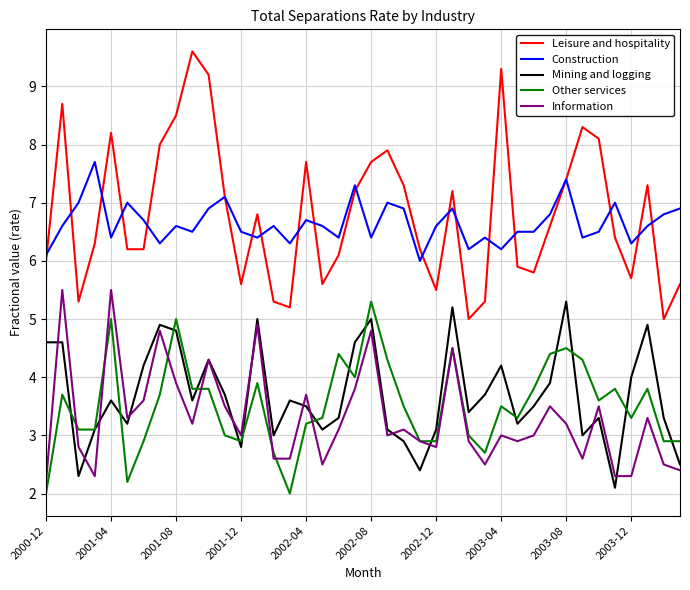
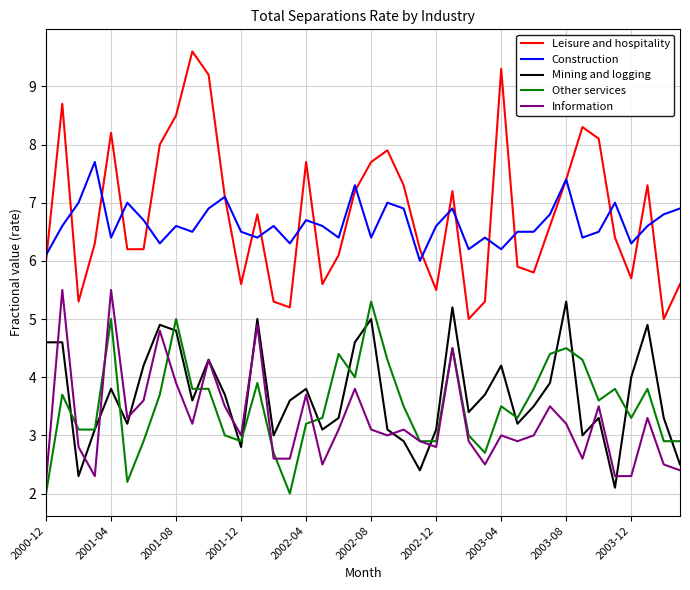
Mining and logging, 2001-04: 3.6 -> 3.8
Mining and logging, 2002-04: 3.5 -> 3.8
Information, 2002-08: 4.8 -> 3.1
